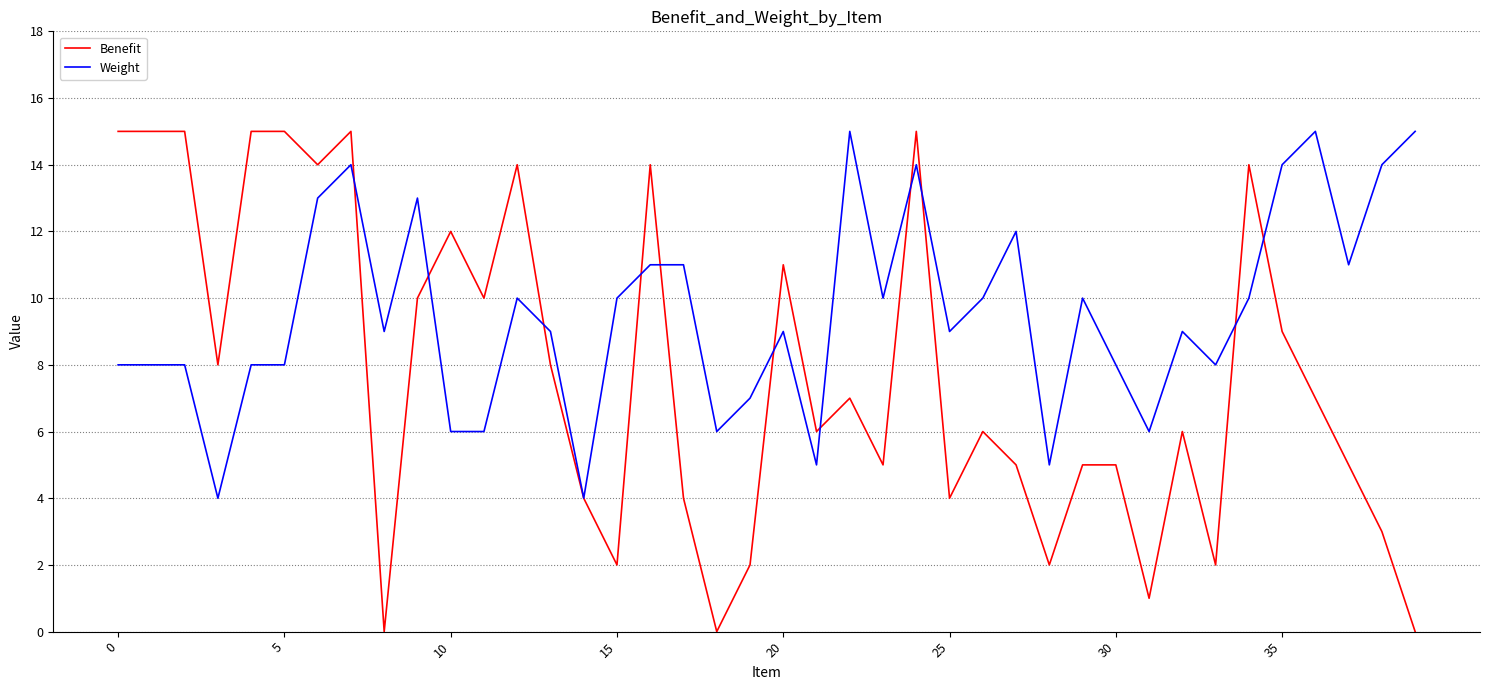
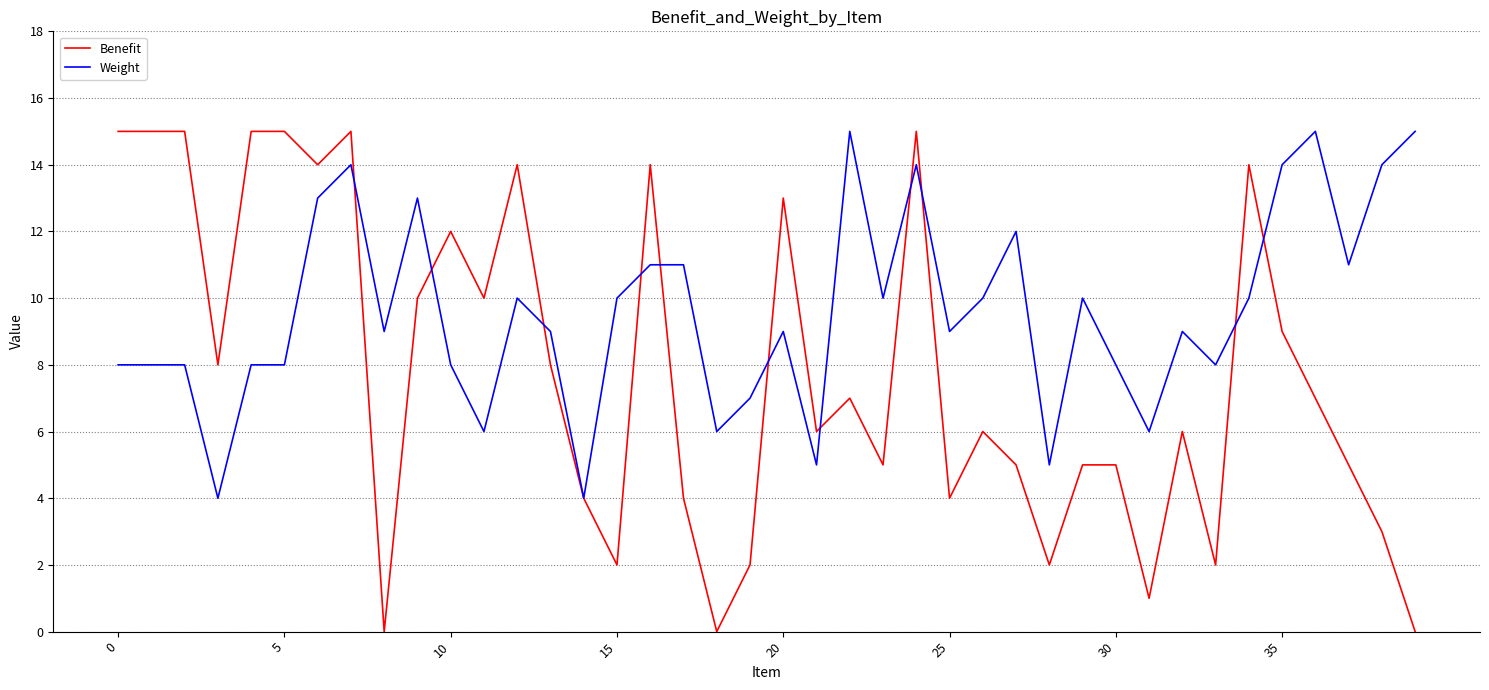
Weight, 10: 6 -> 8
Benefit, 20: 11 -> 13
